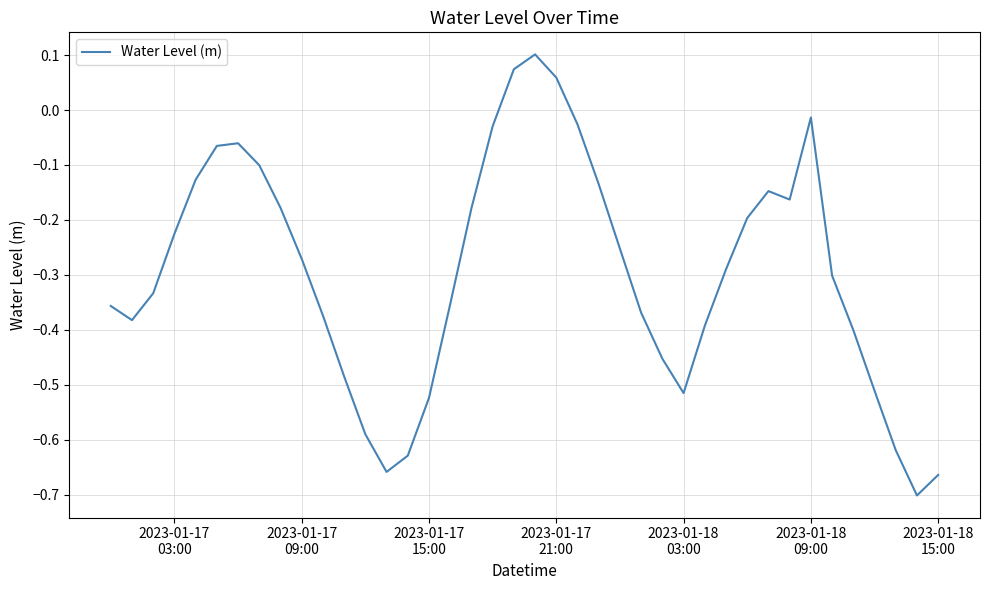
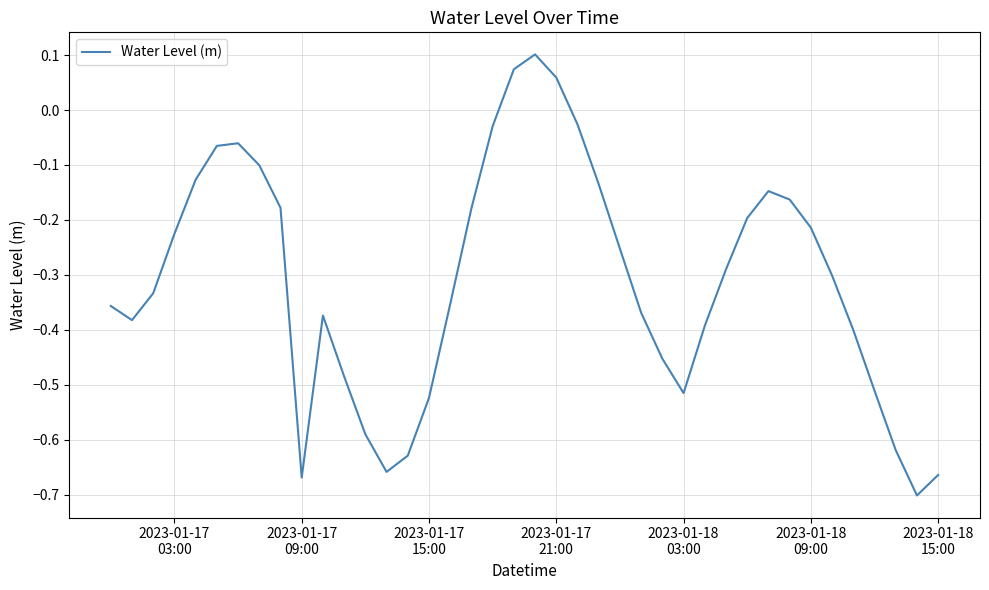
2023-01-17 09:00: -0.27 -> -0.67
2023-01-18 09:00: -0.01 -> -0.21
